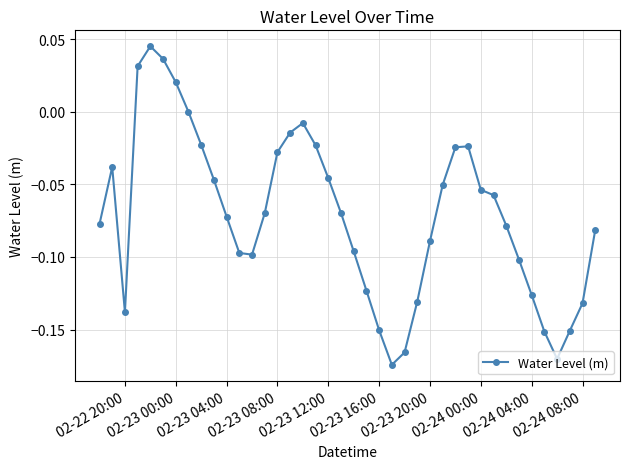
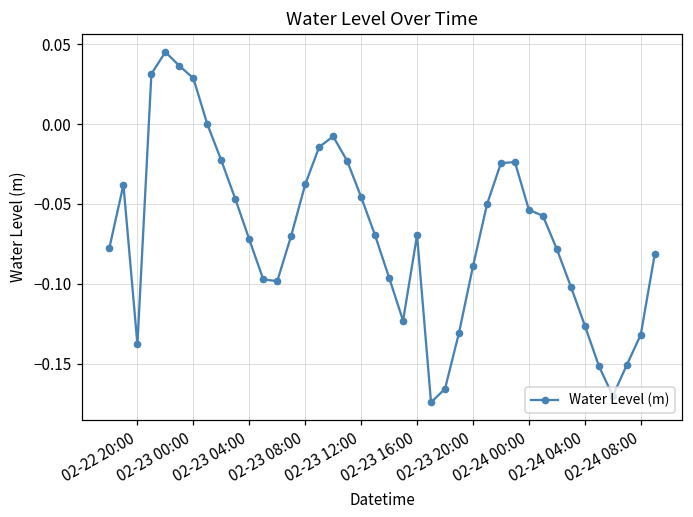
02-23 00:00: 0.020 -> 0.029
02-23 08:00: -0.028 -> -0.038
02-23 16:00: -0.150 -> -0.070
